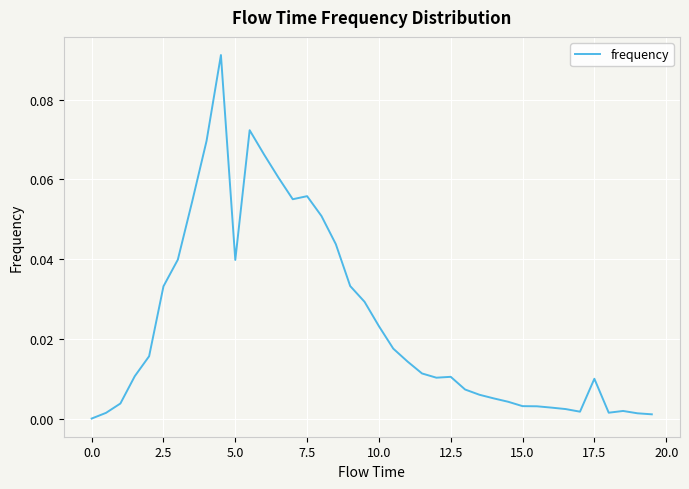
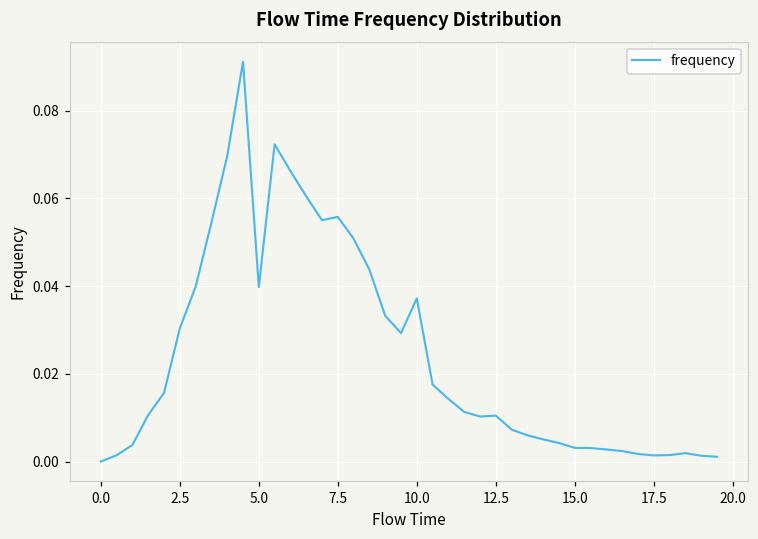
2.5: 0.033 -> 0.030
10.0: 0.023 -> 0.037
17.5: 0.010 -> 0.001
